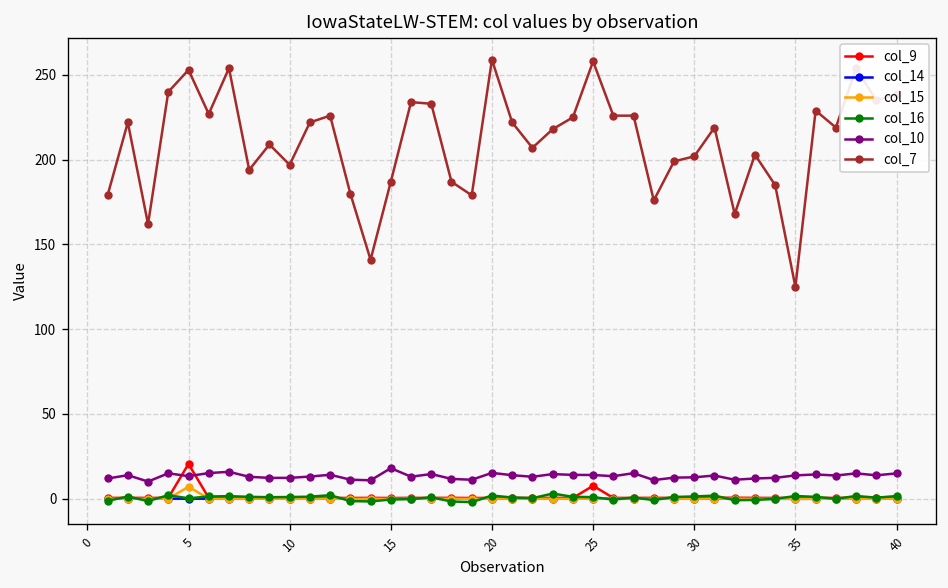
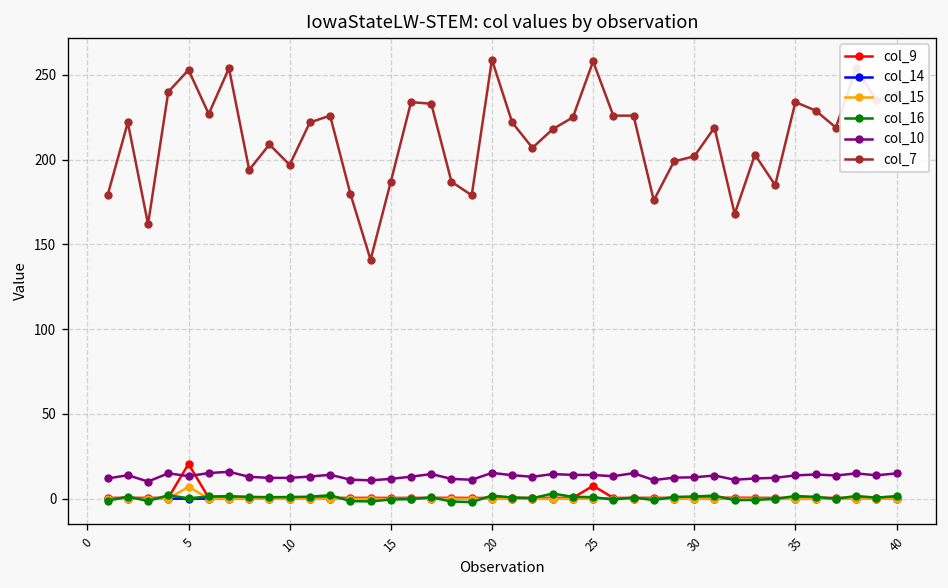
col_10, 15: 18 -> 12
col_7, 35: 125 -> 234
